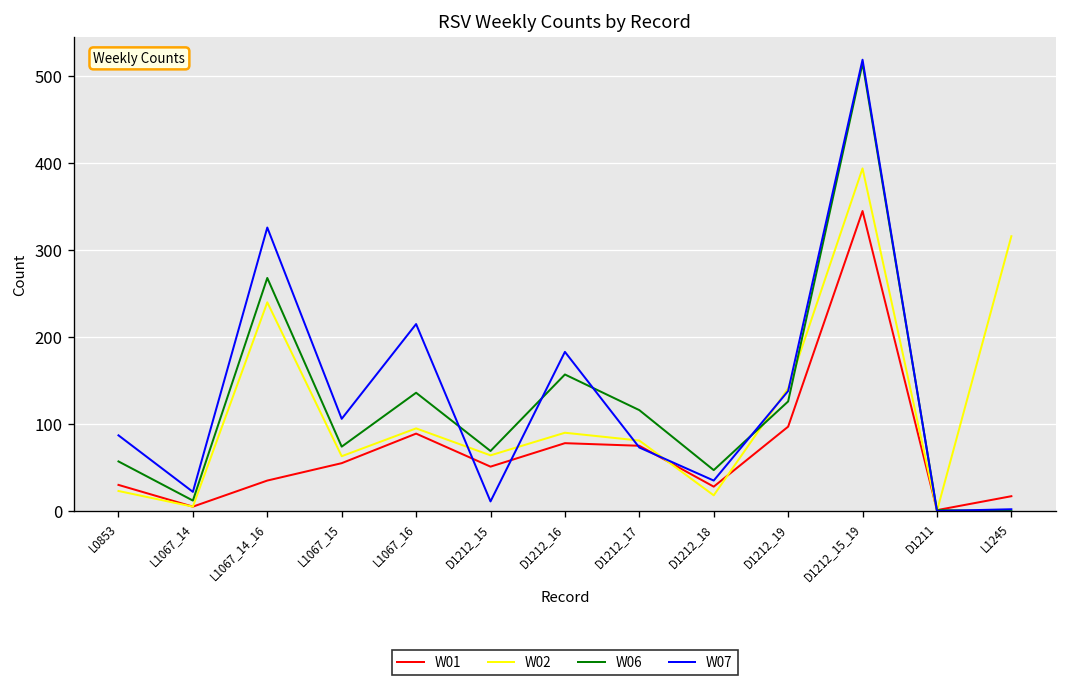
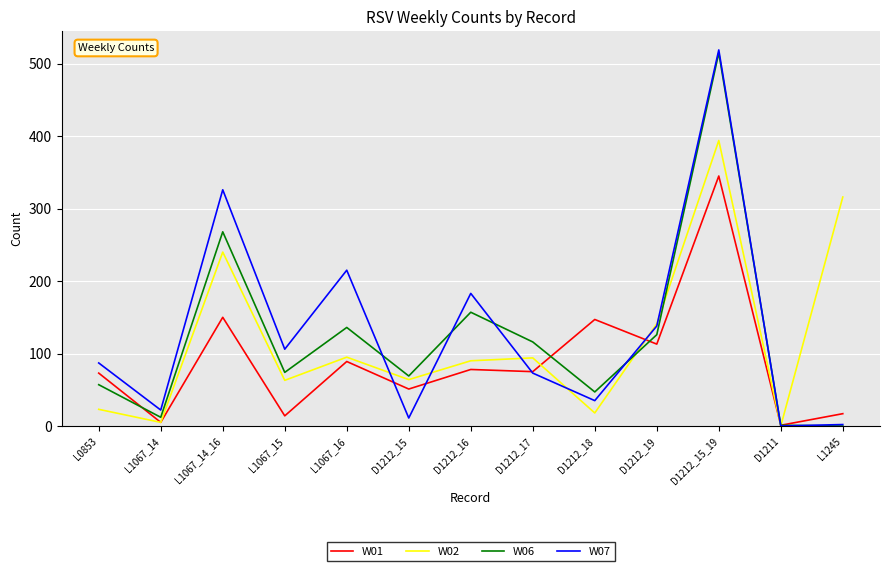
W01, L0853: 30 -> 70
W01, L1067_14_16: 40 -> 150
W01, L1067_15: 60 -> 10
W02, D1212_17: 80 -> 90
W01, D1212_18: 30 -> 150
W01, D1212_19: 100 -> 110
